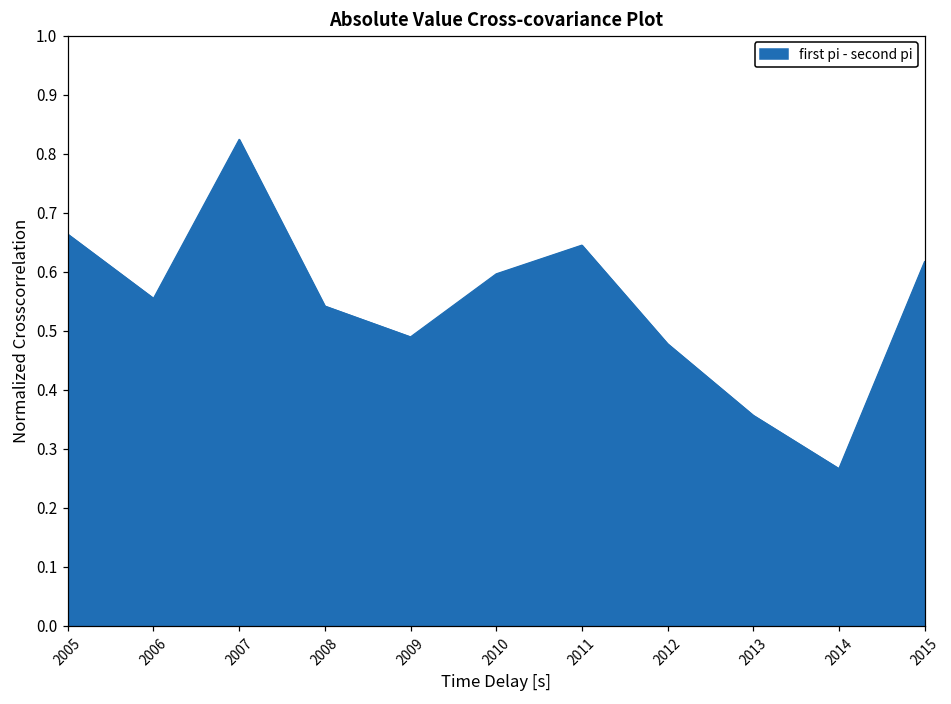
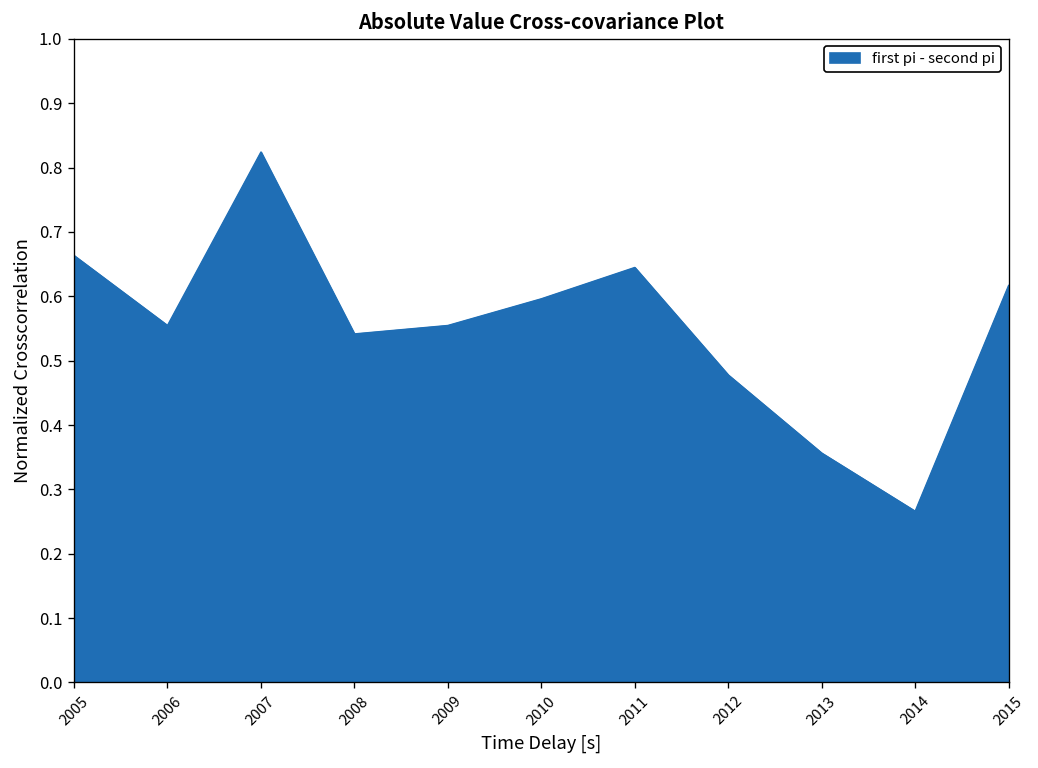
2009: 0.49 -> 0.55
